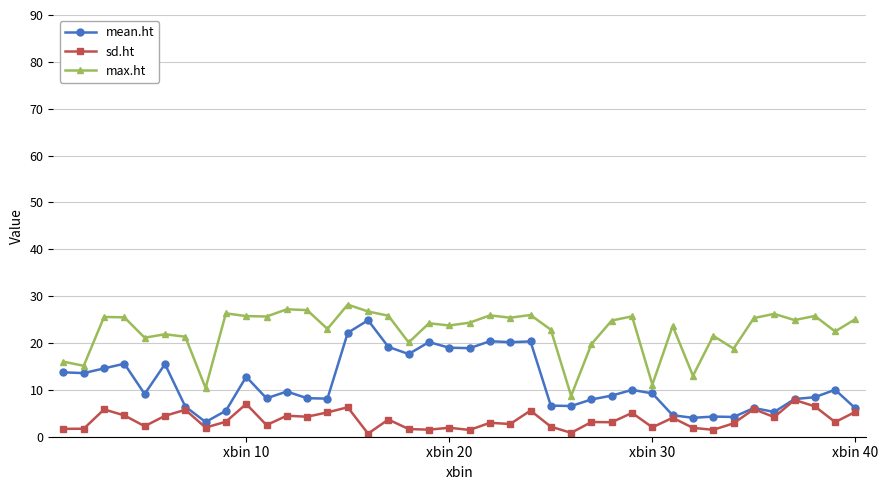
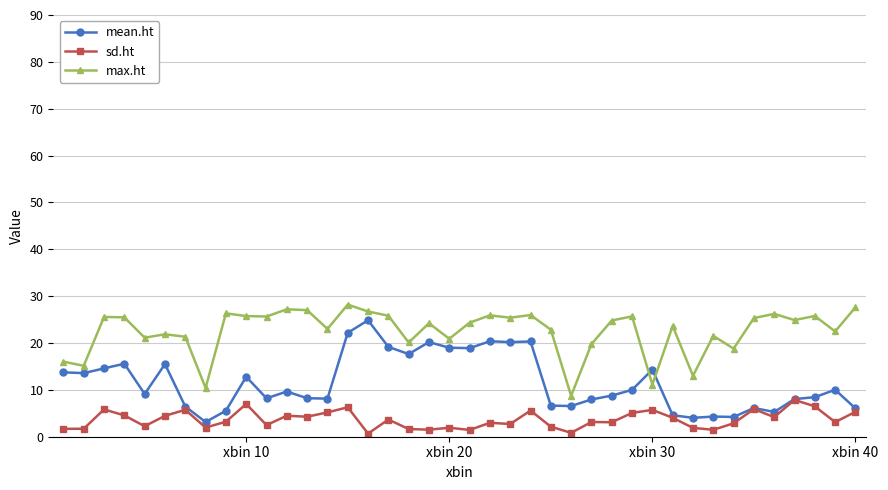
max.ht, xbin 20: 24 -> 21
mean.ht, xbin 30: 9 -> 14
sd.ht, xbin 30: 2 -> 6
max.ht, xbin 40: 25 -> 28
